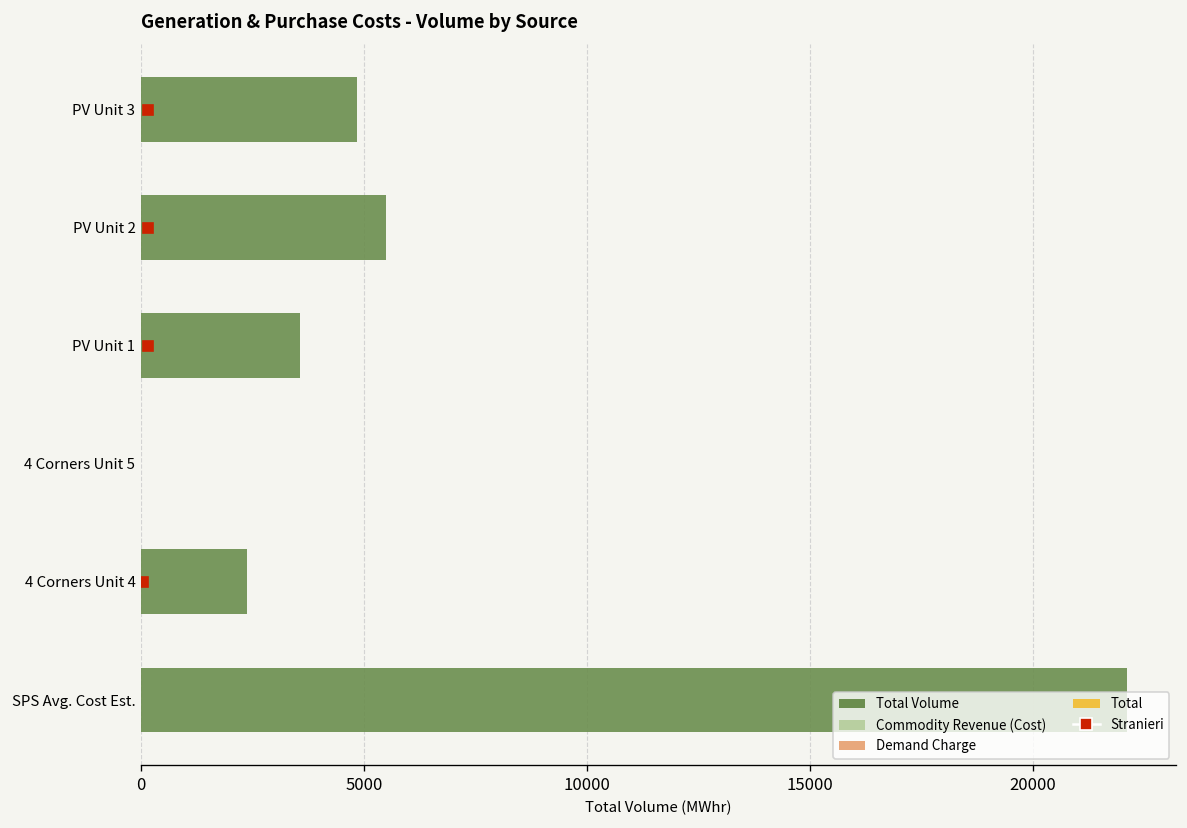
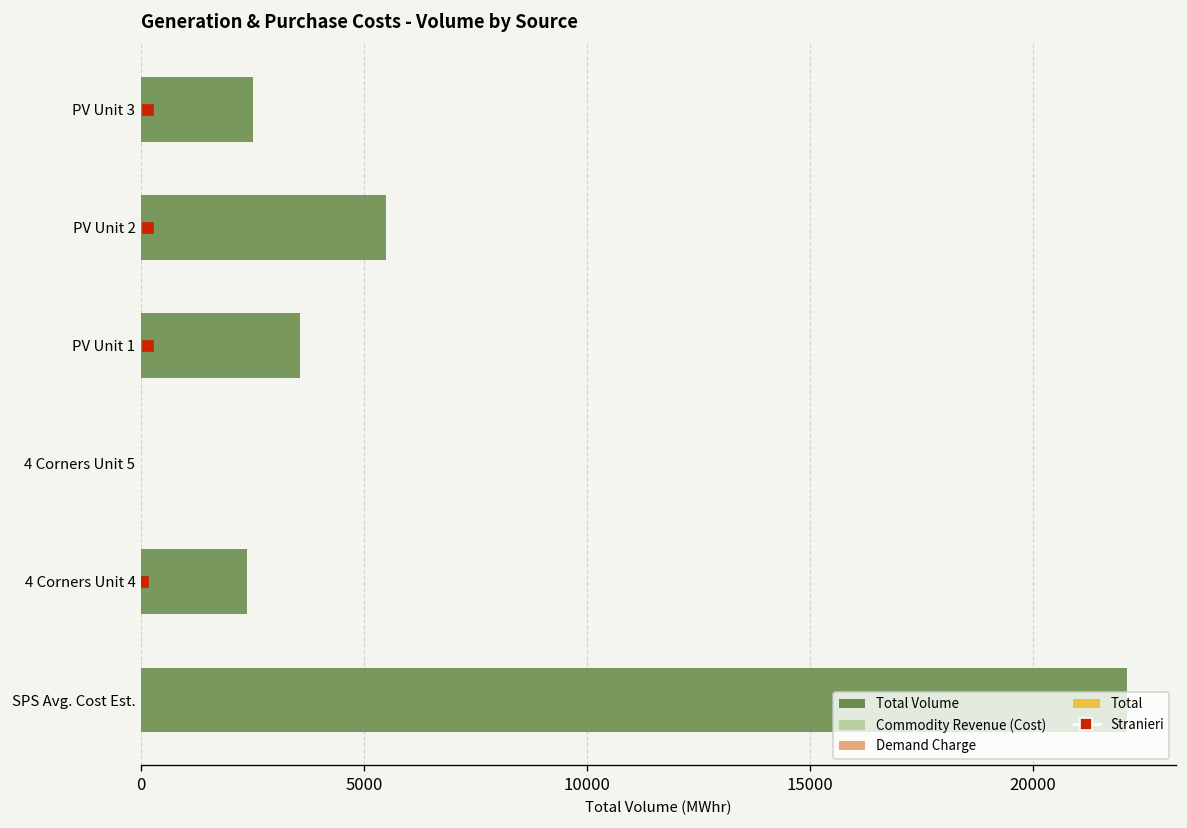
Total Volume, PV Unit 3: 4800 -> 2500
